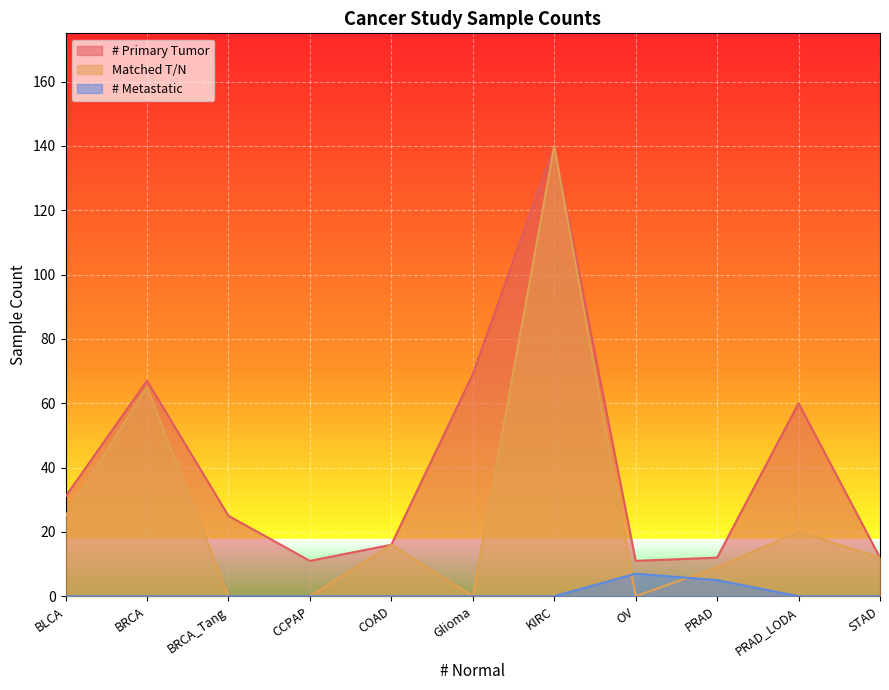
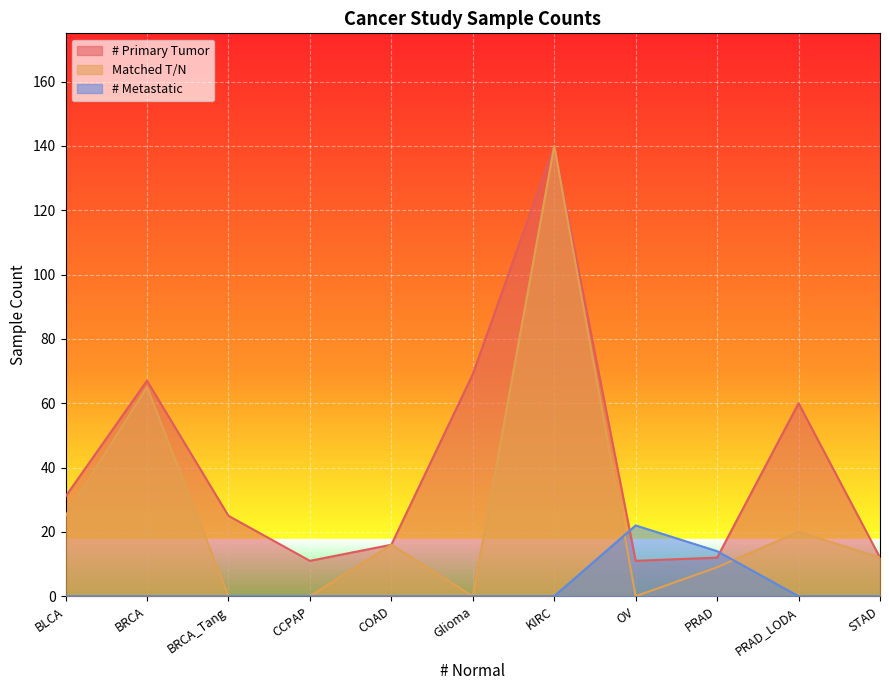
# Metastatic, OV: 7 -> 22
# Metastatic, PRAD: 5 -> 14
